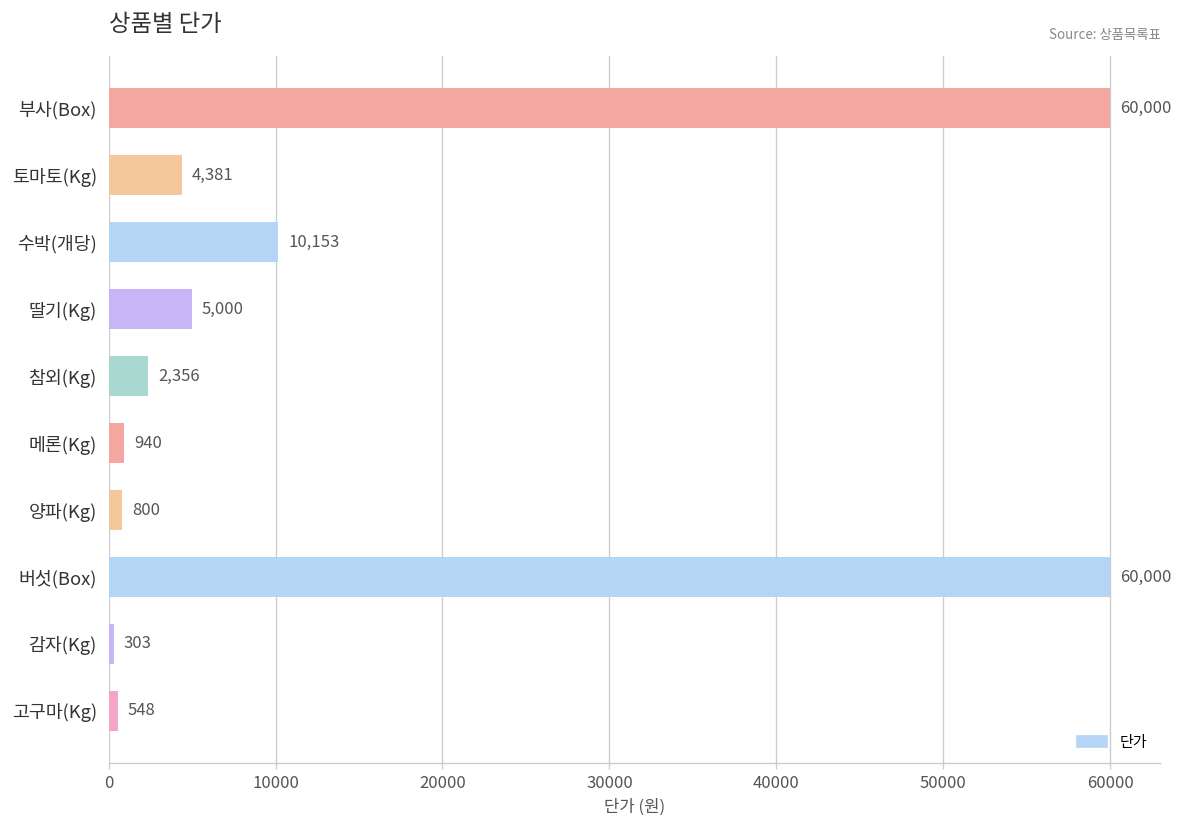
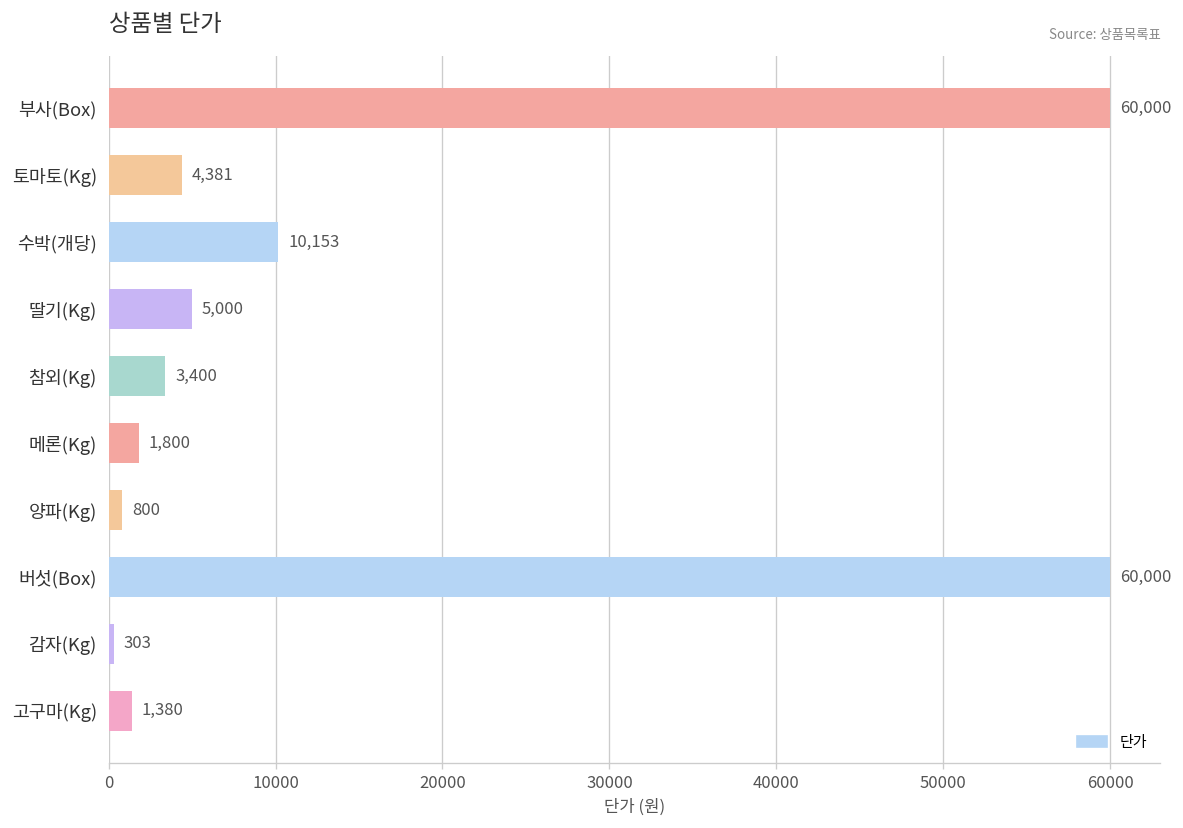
참외(Kg): 2,356 -> 3,400
메론(Kg): 940 -> 1,800
고구마(Kg): 548 -> 1,380
